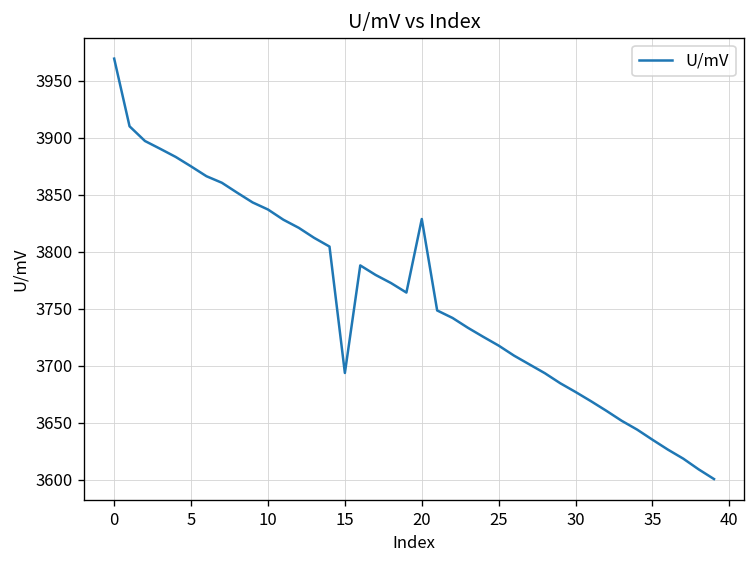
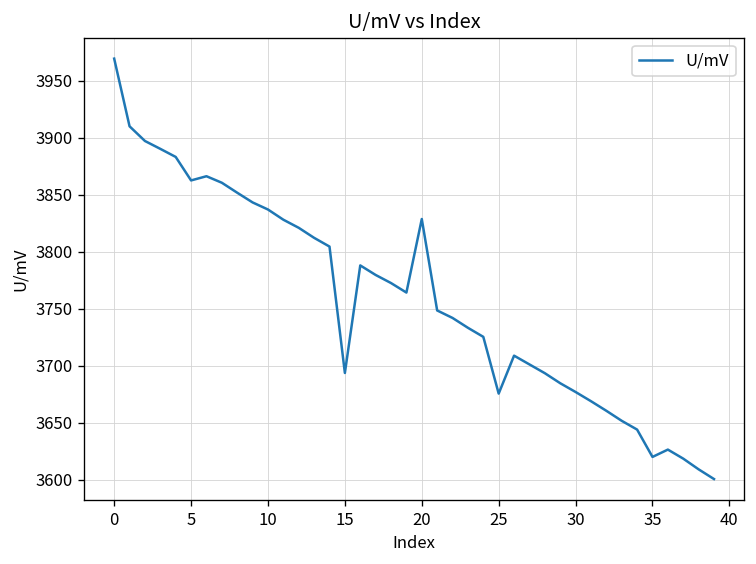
5: 3870 -> 3860
25: 3720 -> 3680
35: 3640 -> 3620
